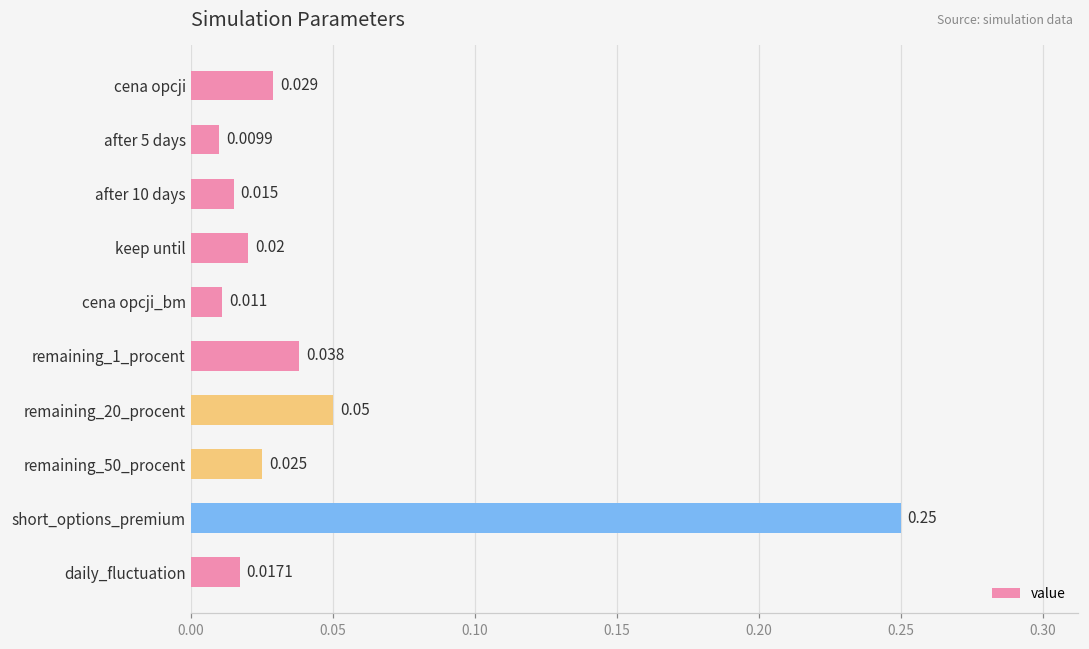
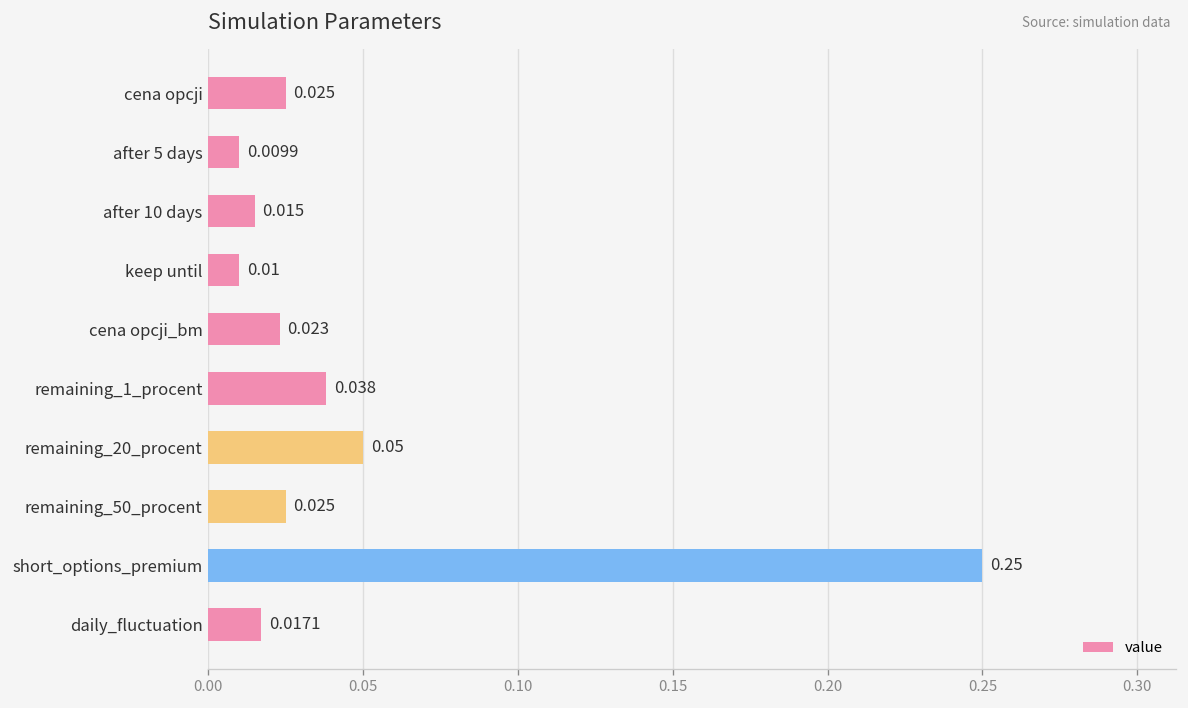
cena opcji: 0.029 -> 0.025
keep until: 0.02 -> 0.01
cena opcji_bm: 0.011 -> 0.023
